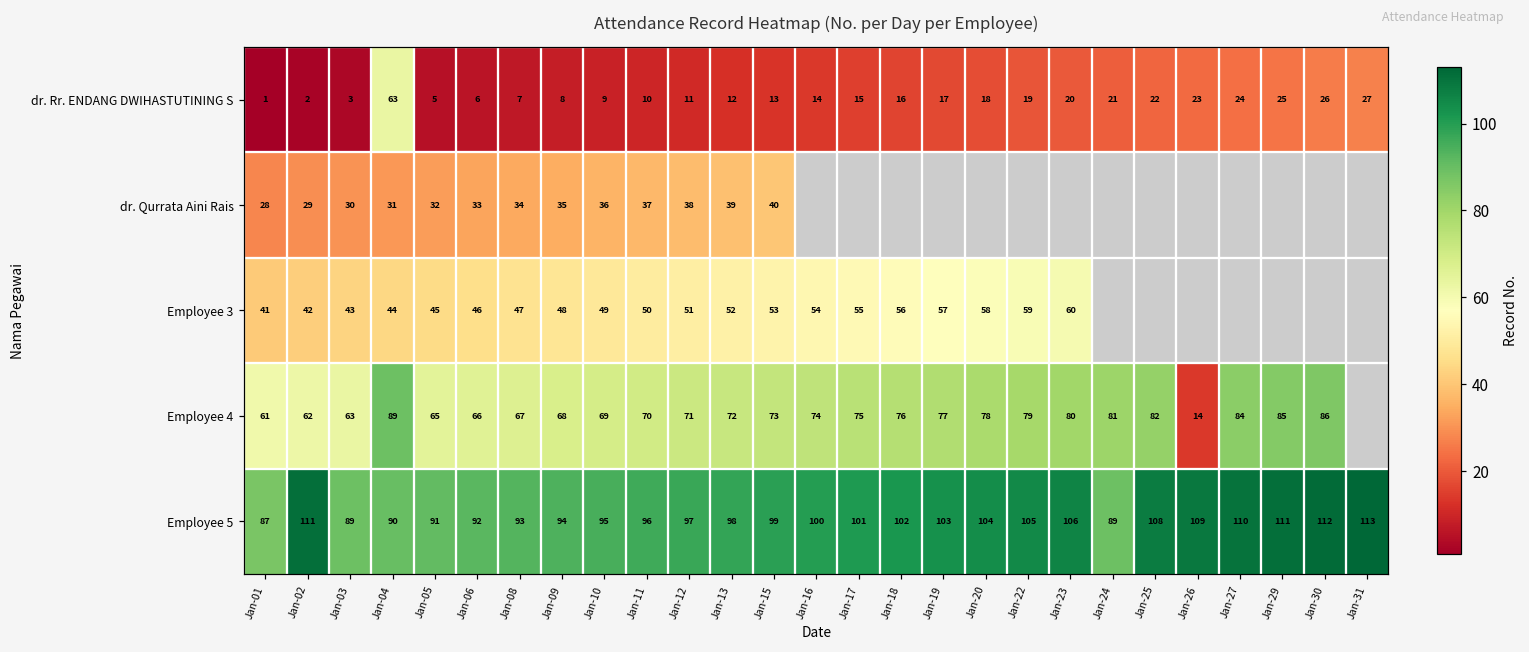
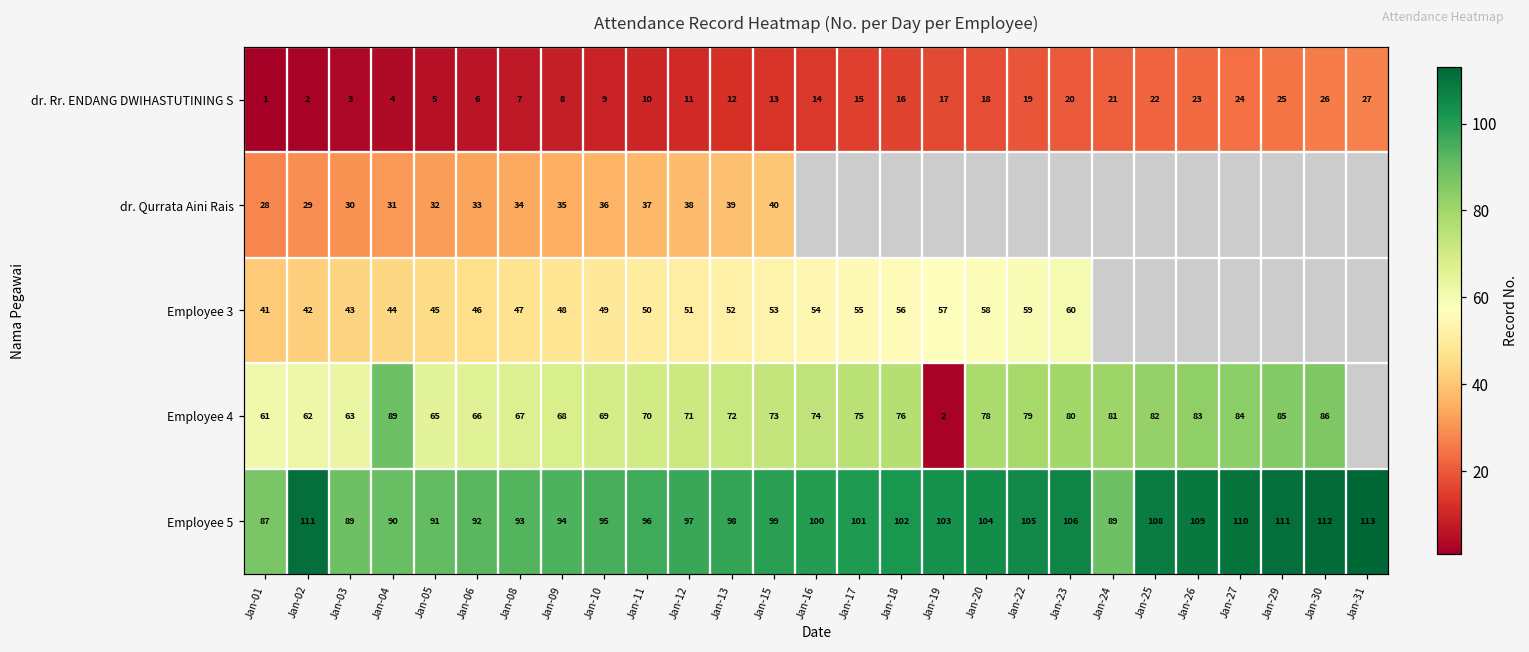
dr. Rr. ENDANG DWIHASTUTINING S, Jan-04: 63 -> 4
Employee 4, Jan-19: 77 -> 2
Employee 4, Jan-26: 14 -> 83
